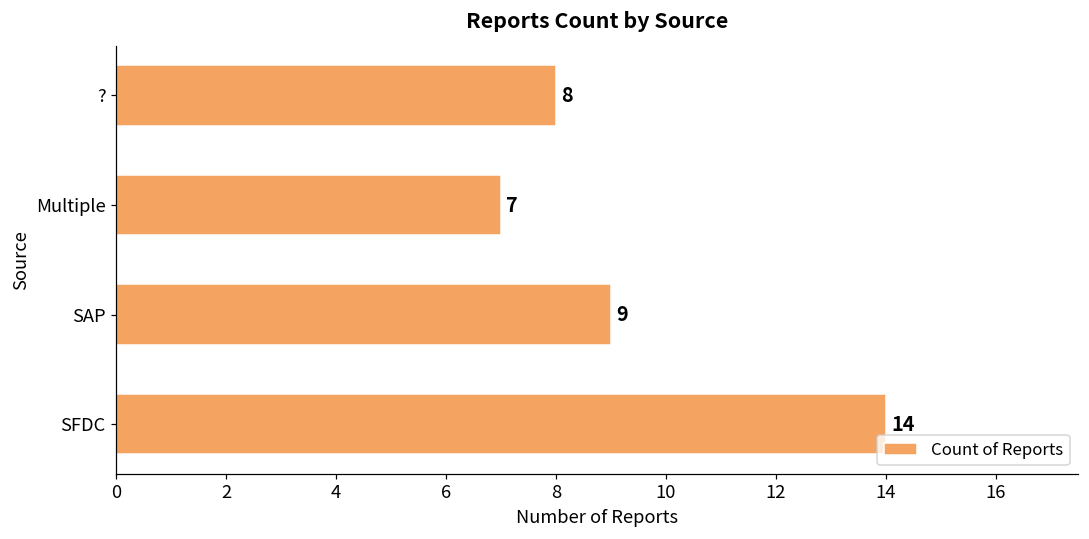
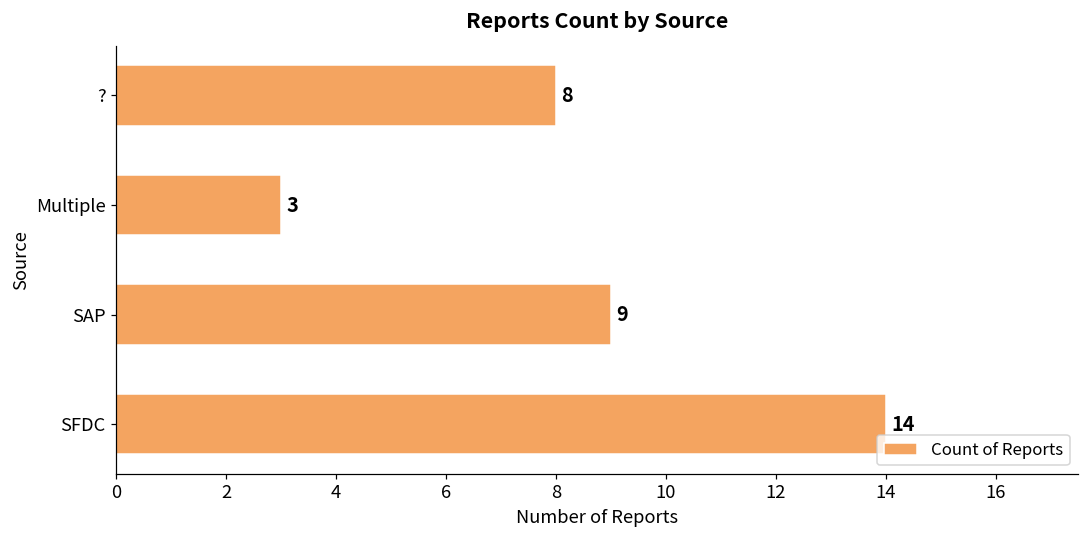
Multiple: 7 -> 3
